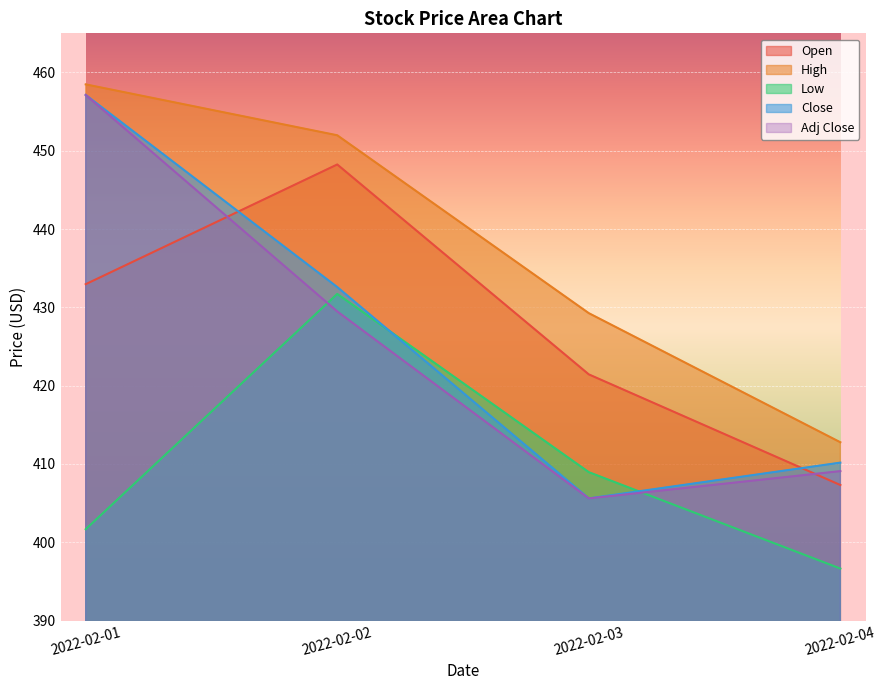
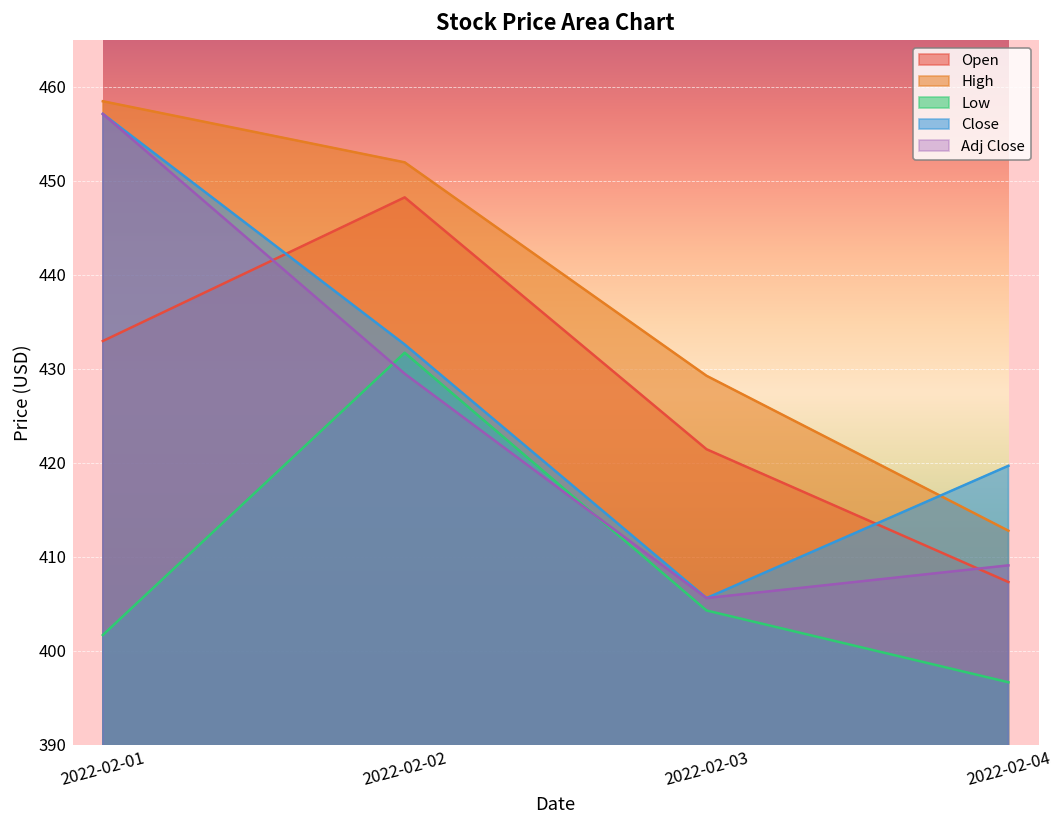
Low, 2022-02-03: 409 -> 404
Close, 2022-02-04: 410 -> 420
